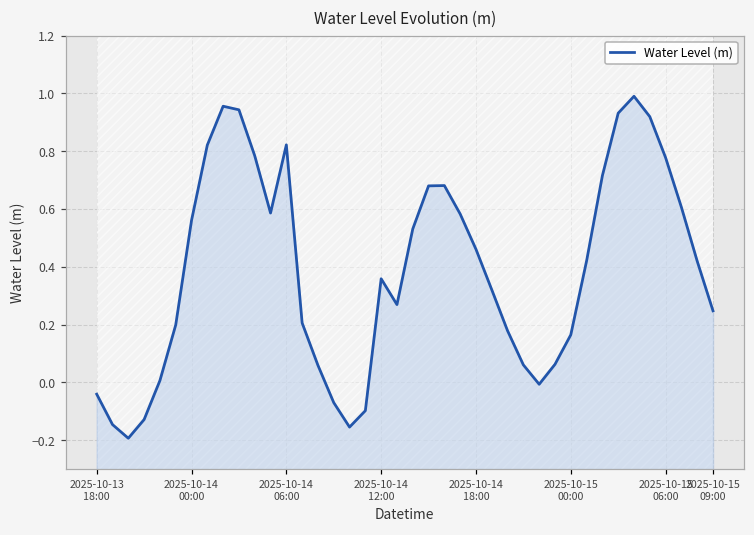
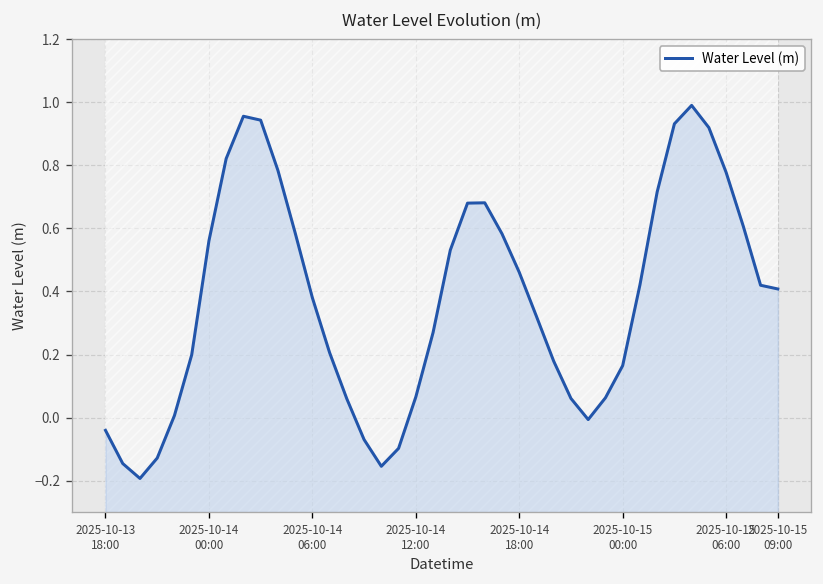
Water Level (m), 2025-10-14 06:00: 0.82 -> 0.38
Water Level (m), 2025-10-14 12:00: 0.36 -> 0.07
Water Level (m), 2025-10-15 09:00: 0.25 -> 0.41
